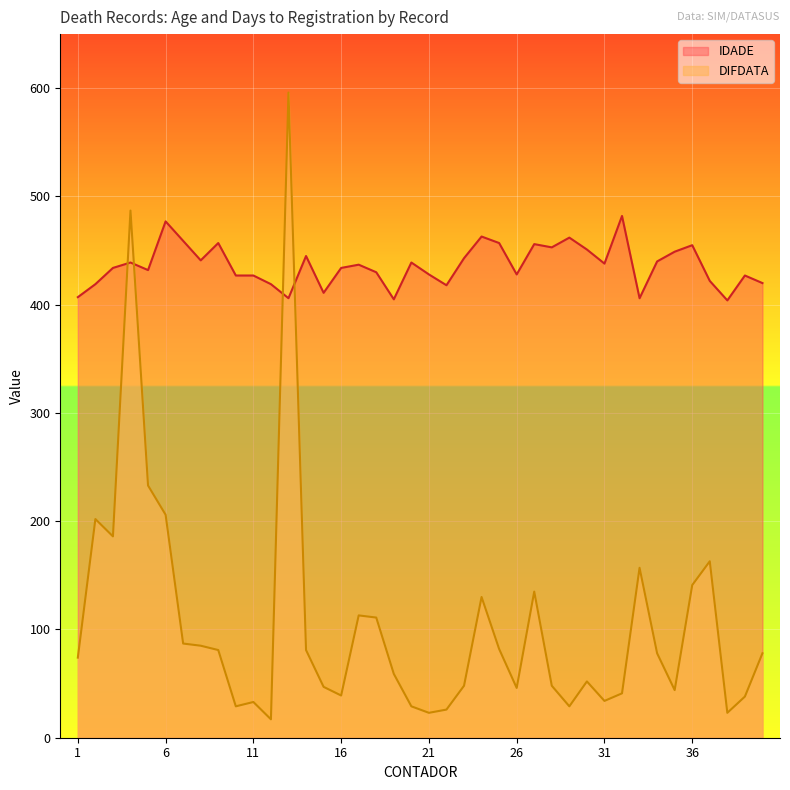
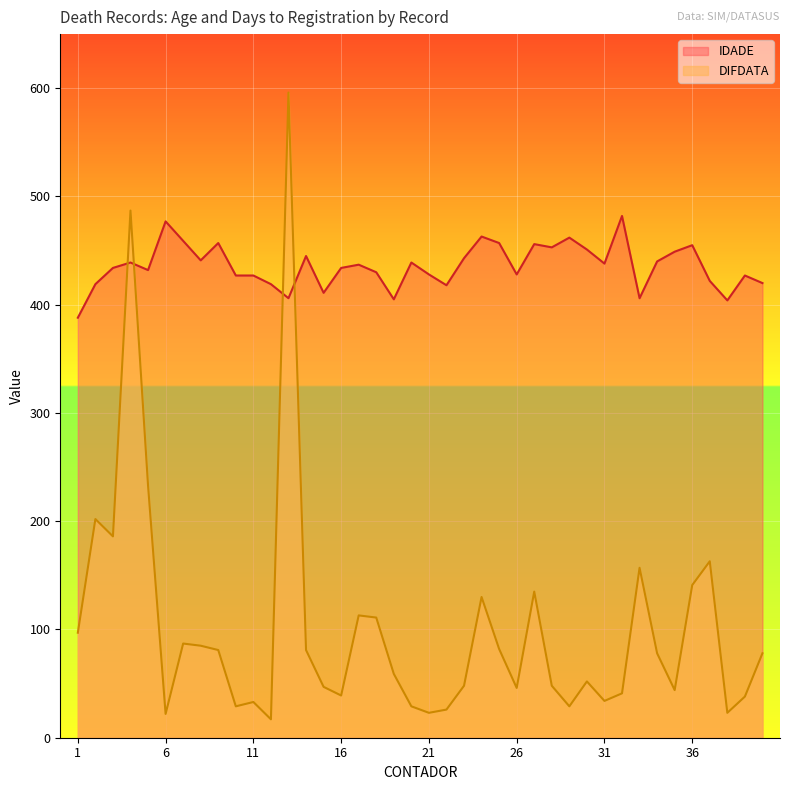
IDADE, 1: 407 -> 388
DIFDATA, 1: 74 -> 97
DIFDATA, 6: 206 -> 22
